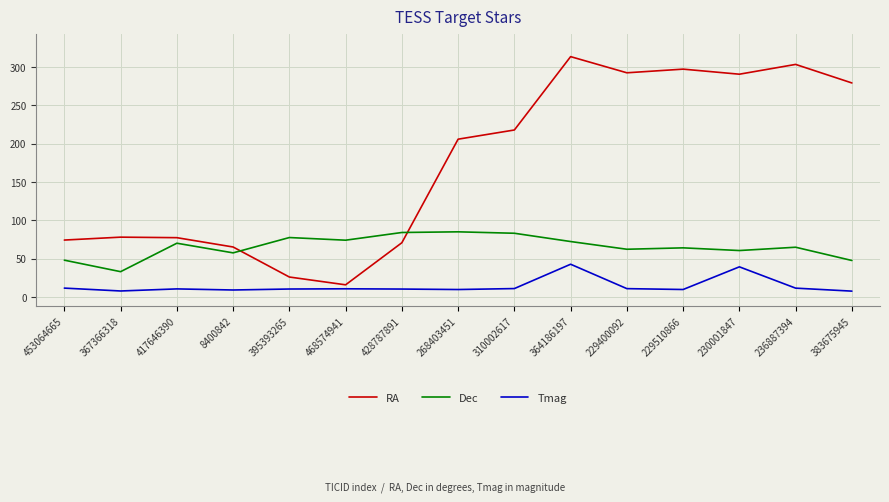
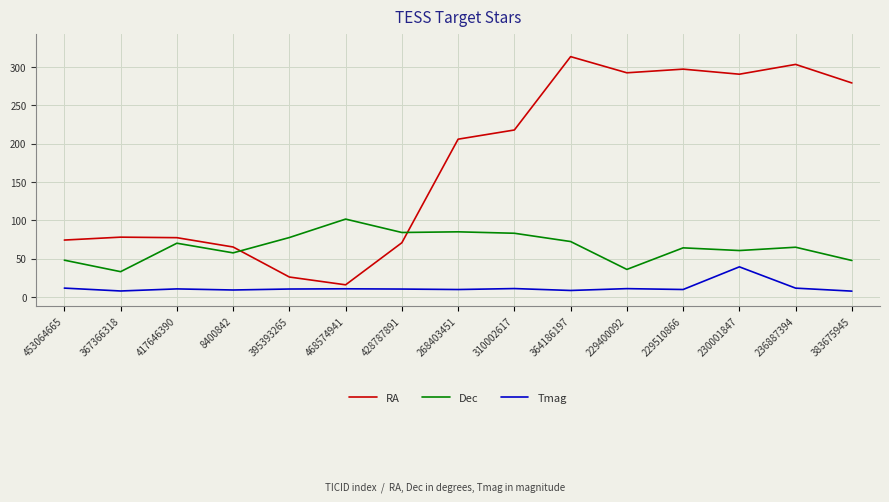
Dec, 468574941: 70 -> 100
Tmag, 364186197: 40 -> 10
Dec, 229400092: 60 -> 40
